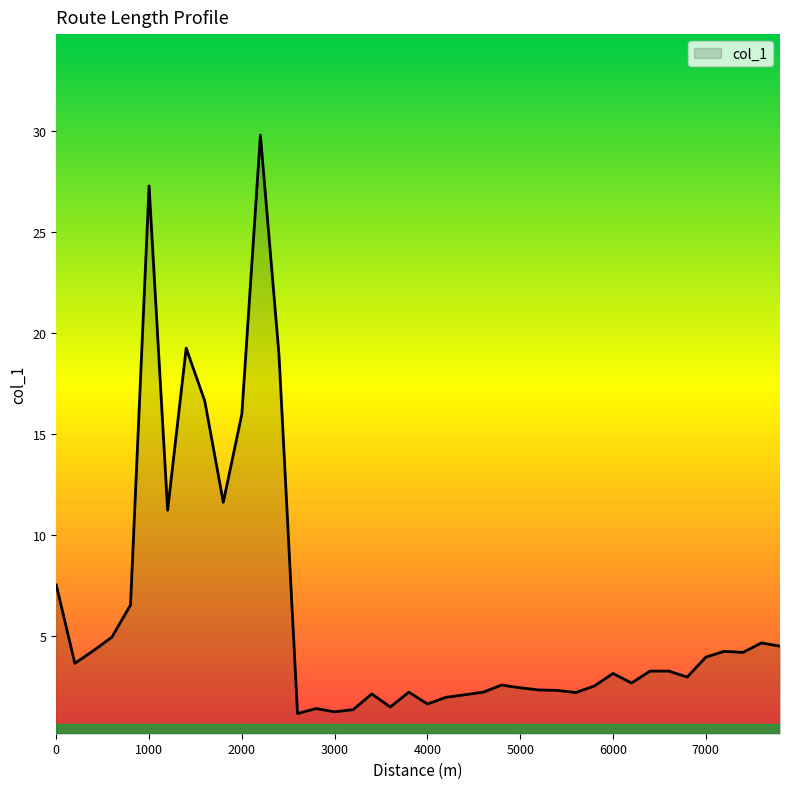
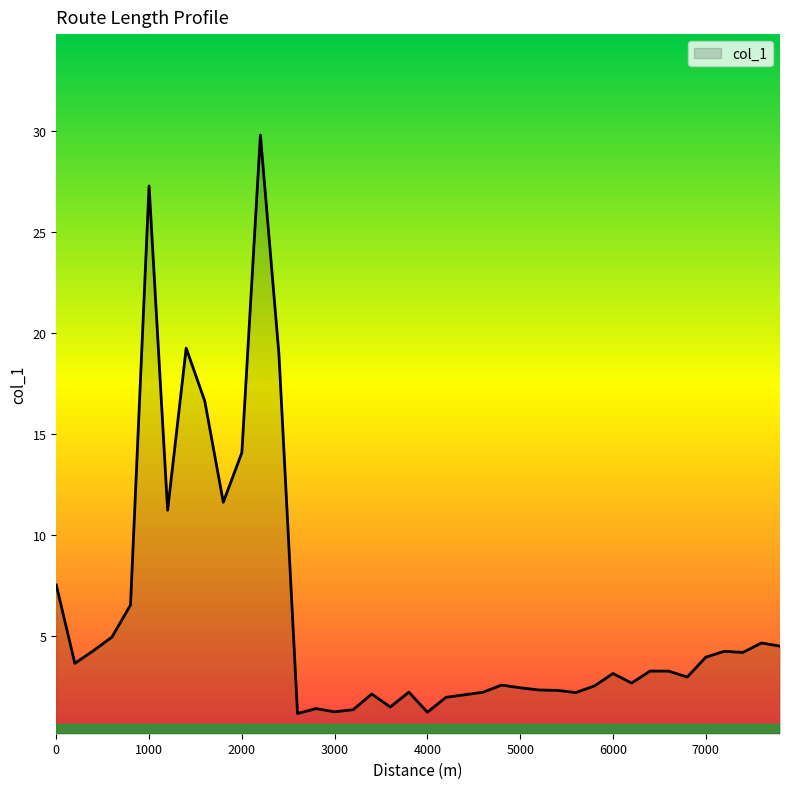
2000: 16.0 -> 14.1
4000: 1.6 -> 1.2
